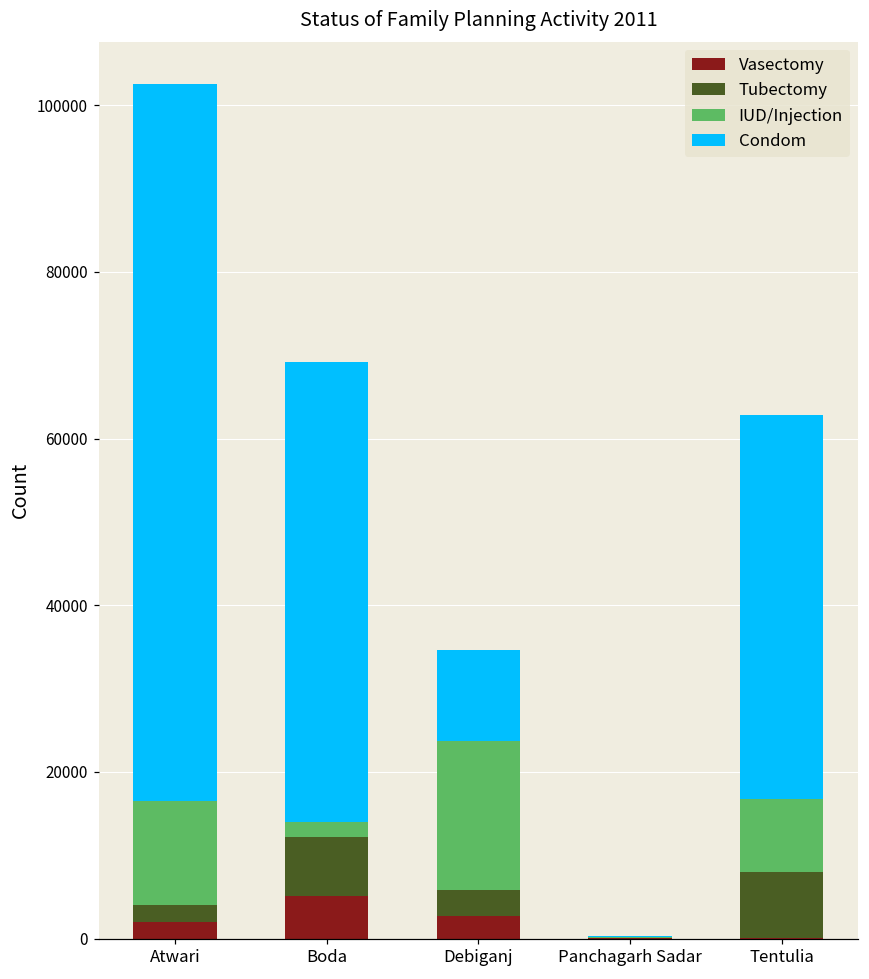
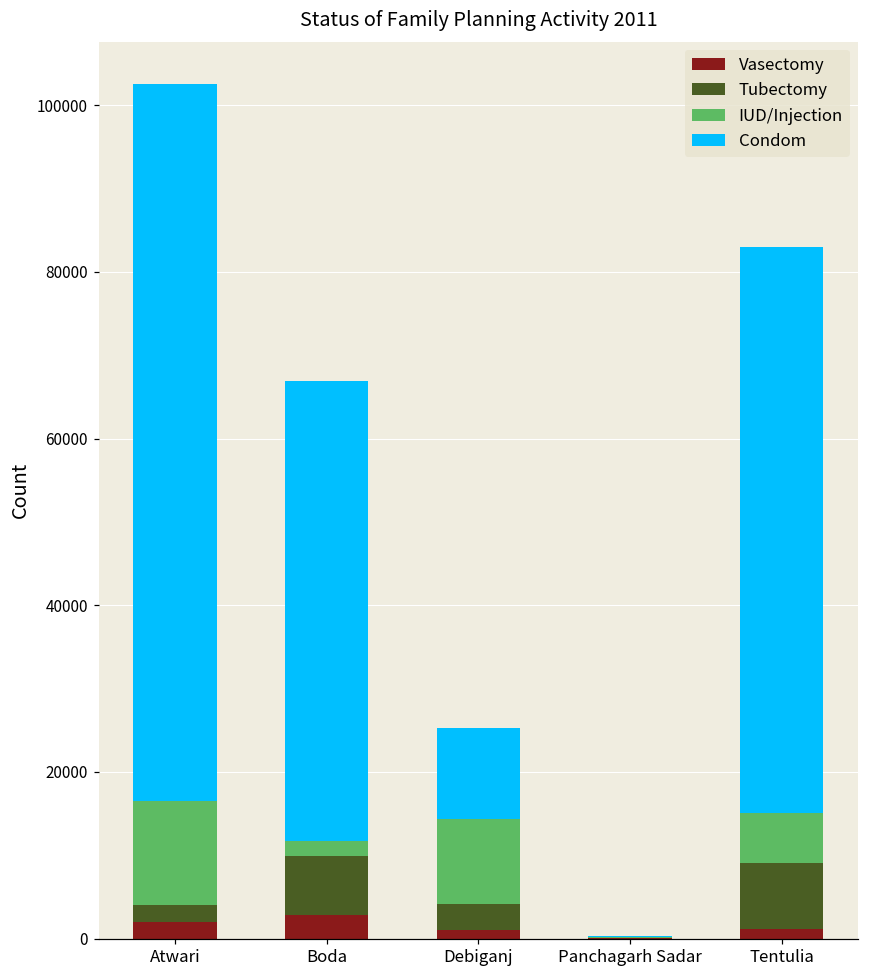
Vasectomy, Boda: 5000 -> 3000
Vasectomy, Debiganj: 3000 -> 1000
IUD/Injection, Debiganj: 18000 -> 10000
Vasectomy, Tentulia: 0 -> 1000
IUD/Injection, Tentulia: 9000 -> 6000
Condom, Tentulia: 46000 -> 68000
